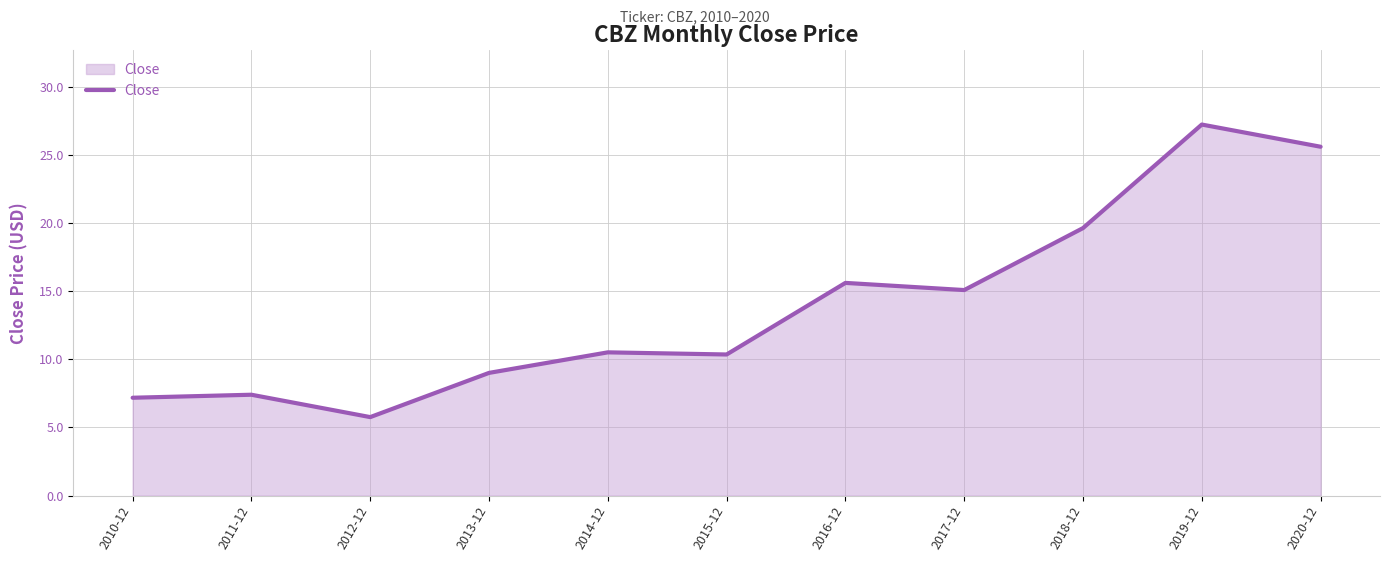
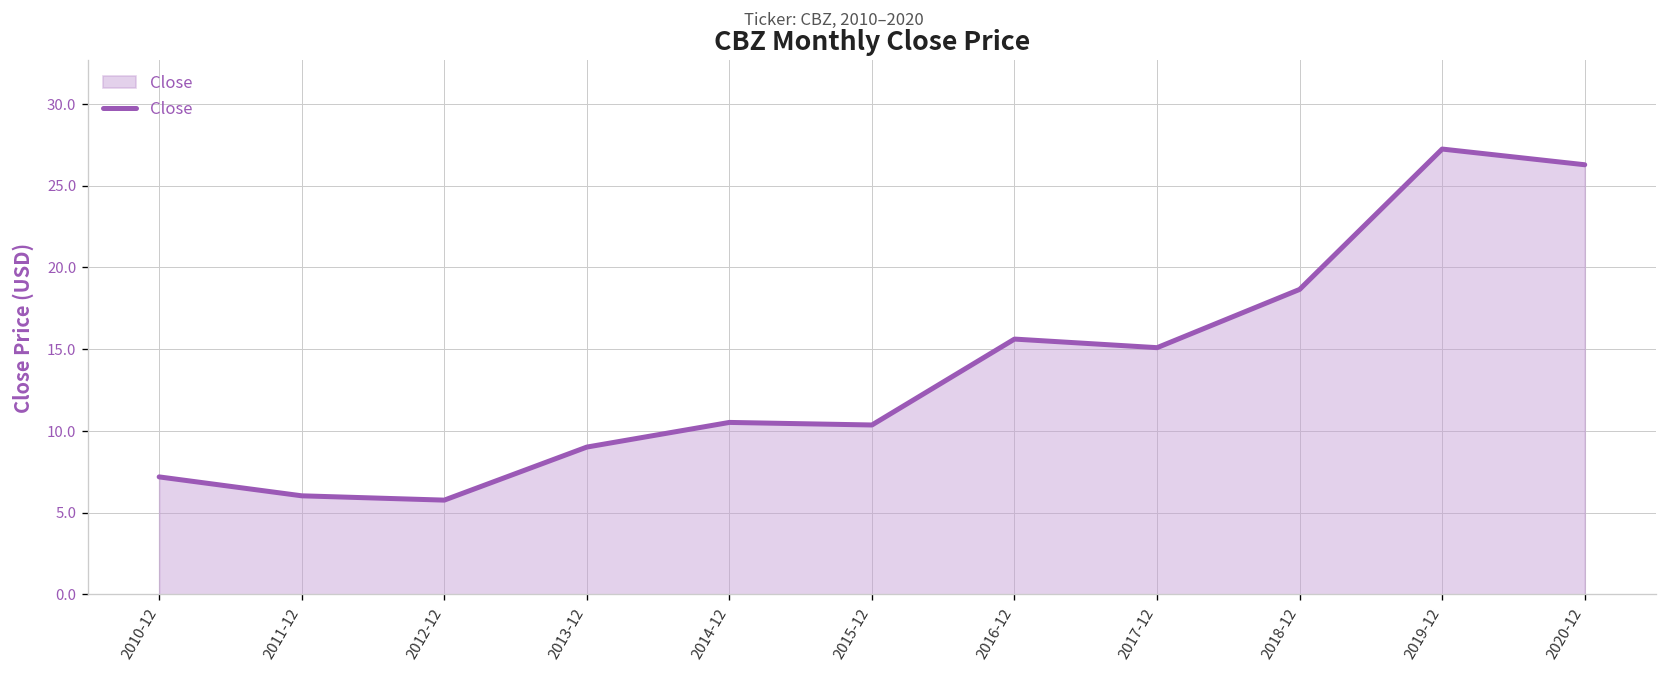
2011-12: 7.4 -> 6.0
2018-12: 19.6 -> 18.6
2020-12: 25.6 -> 26.3
